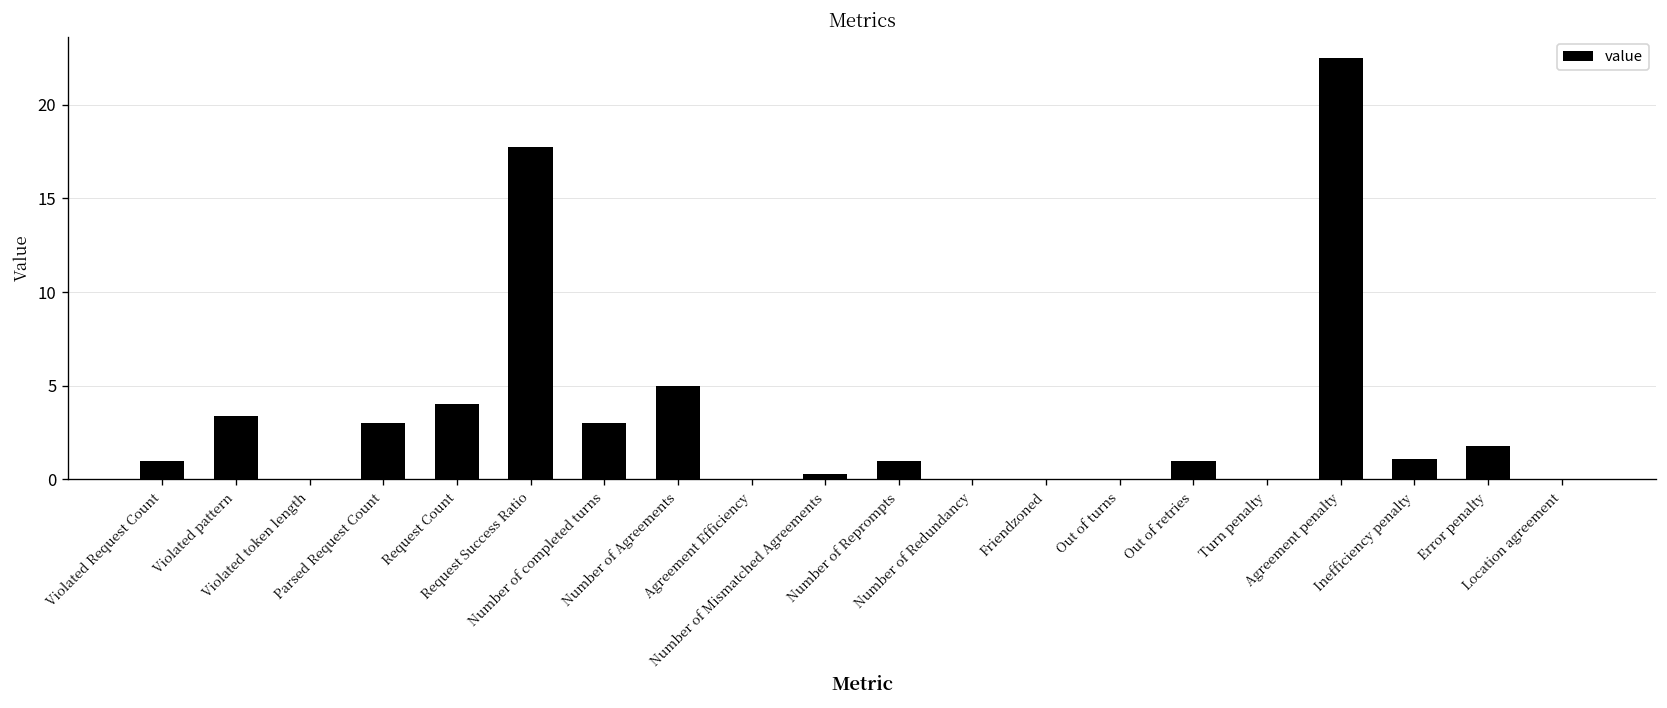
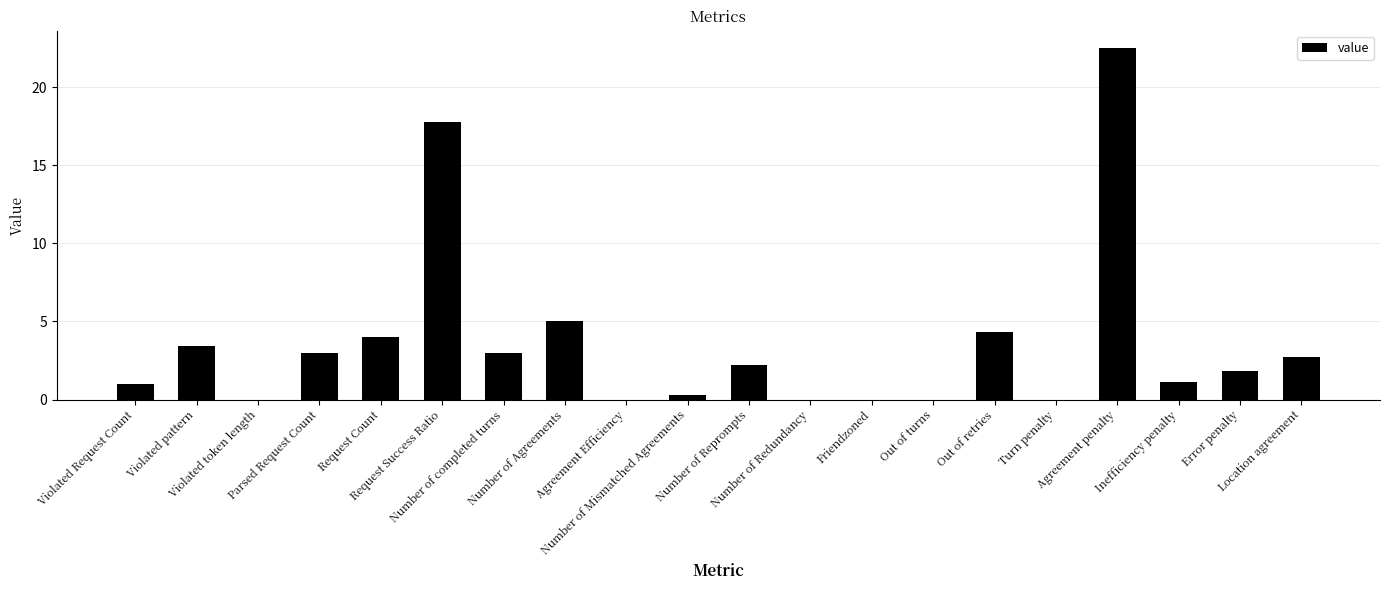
Number of Reprompts: 1.0 -> 2.2
Out of retries: 1.0 -> 4.3
Location agreement: 0.0 -> 2.7
